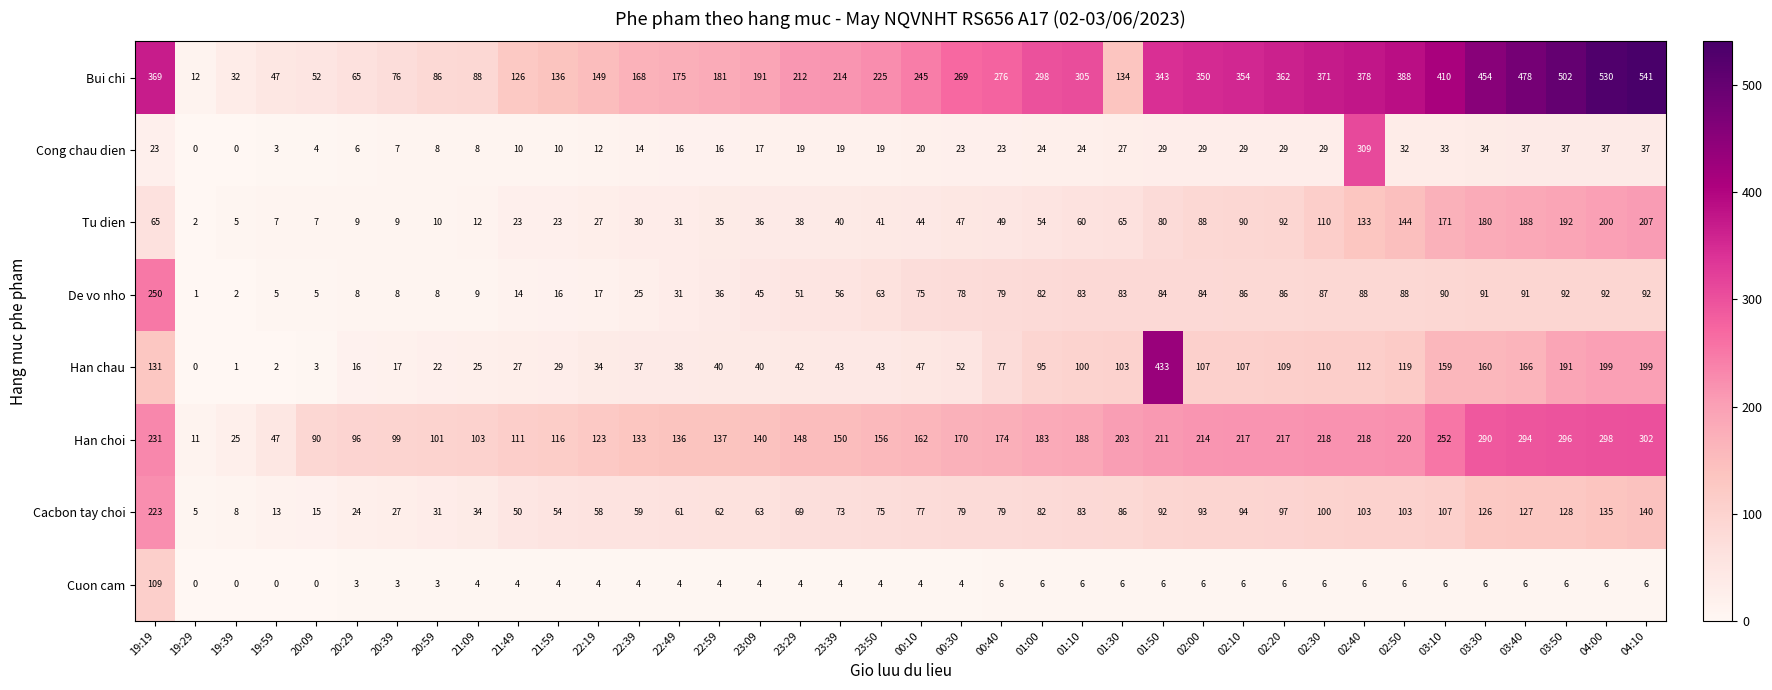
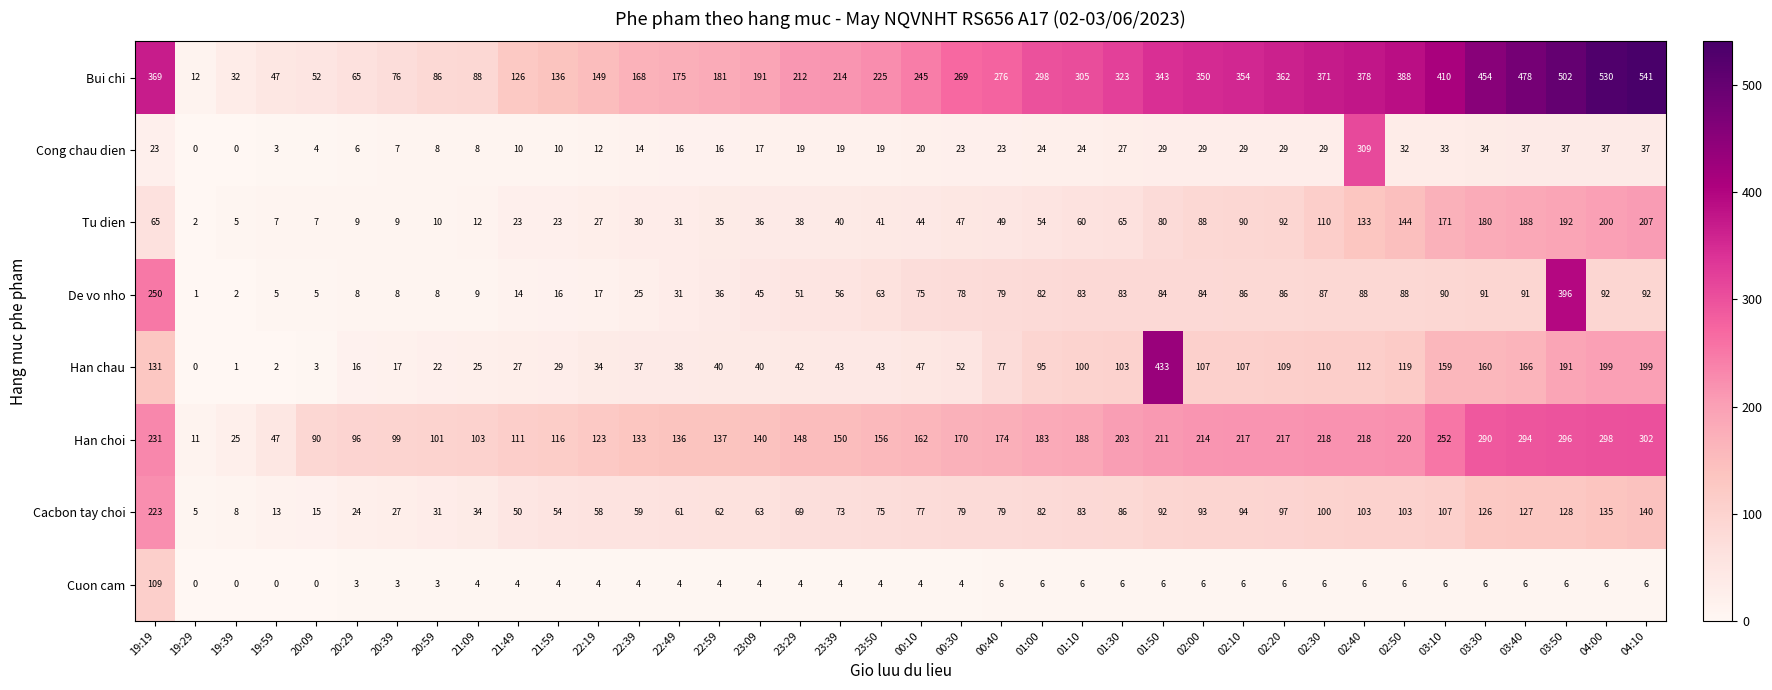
Bui chi, 01:30: 134 -> 323
De vo nho, 03:50: 92 -> 396
